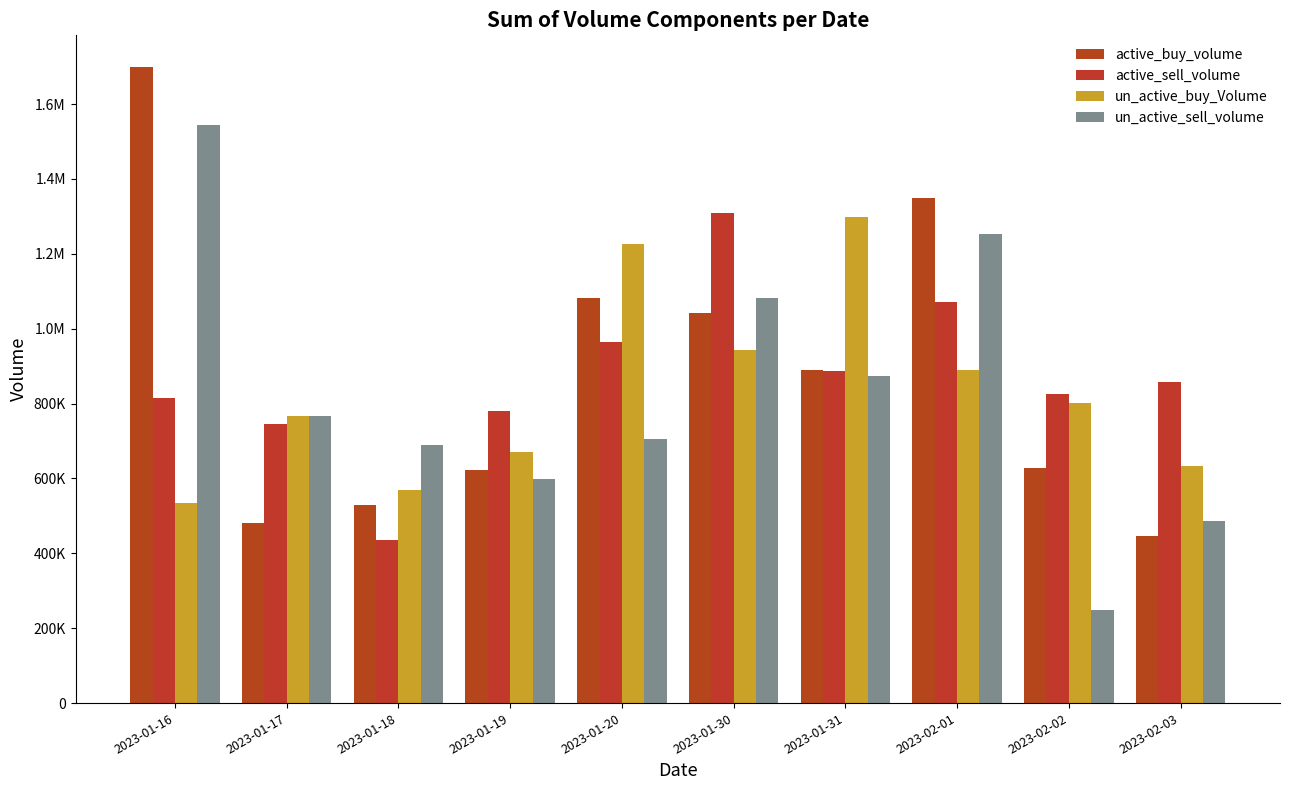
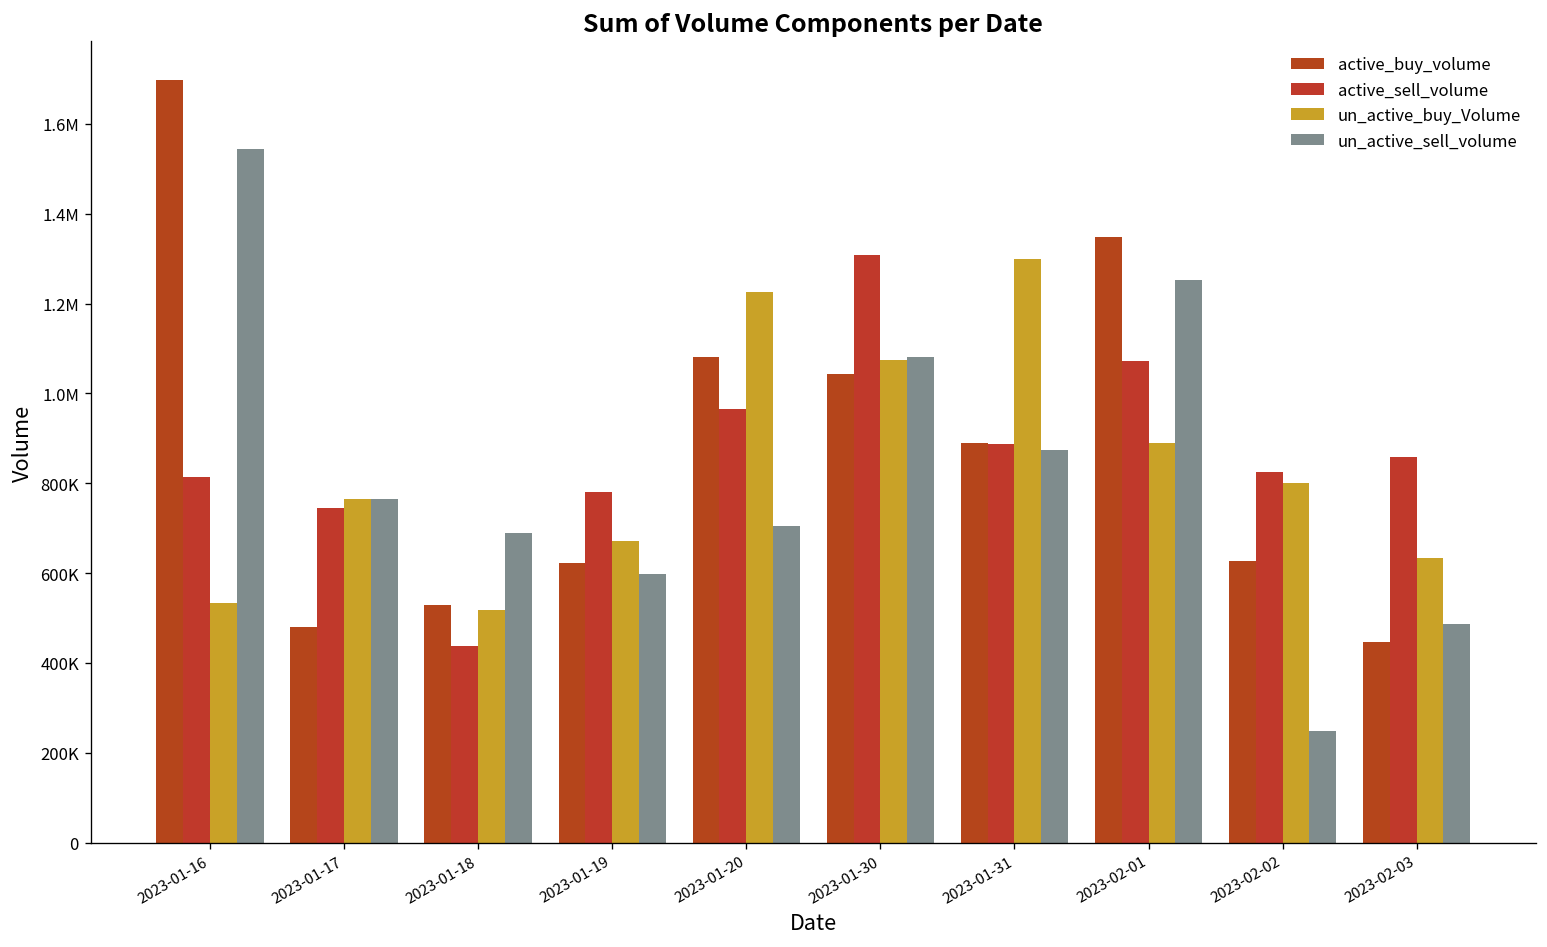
un_active_buy_Volume, 2023-01-18: 570000 -> 520000
un_active_buy_Volume, 2023-01-30: 940000 -> 1070000
